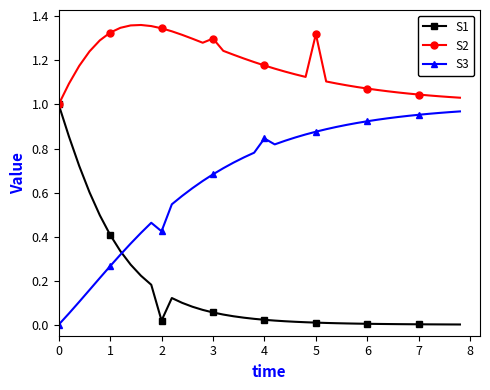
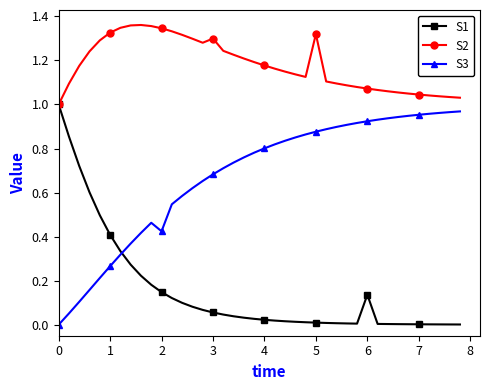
S1, 2: 0.02 -> 0.15
S3, 4: 0.85 -> 0.80
S1, 6: 0.00 -> 0.14
